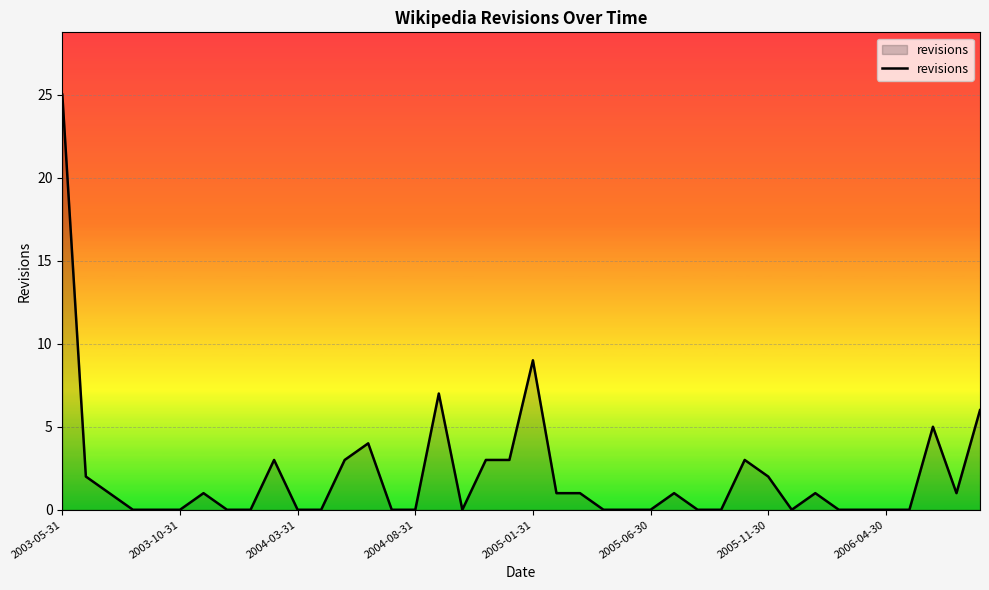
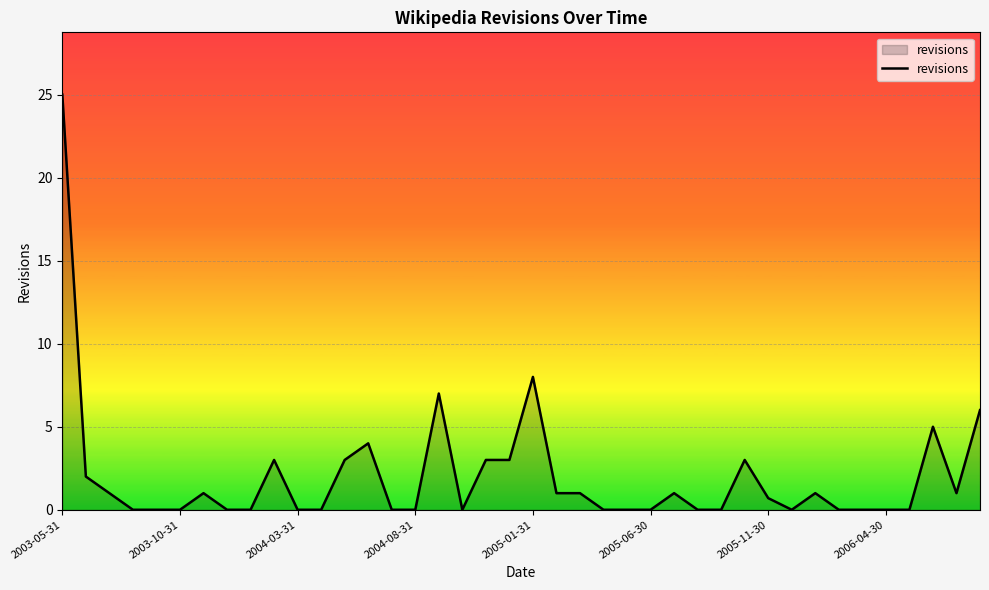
2005-01-31: 9 -> 8
2005-11-30: 2.0 -> 0.7
